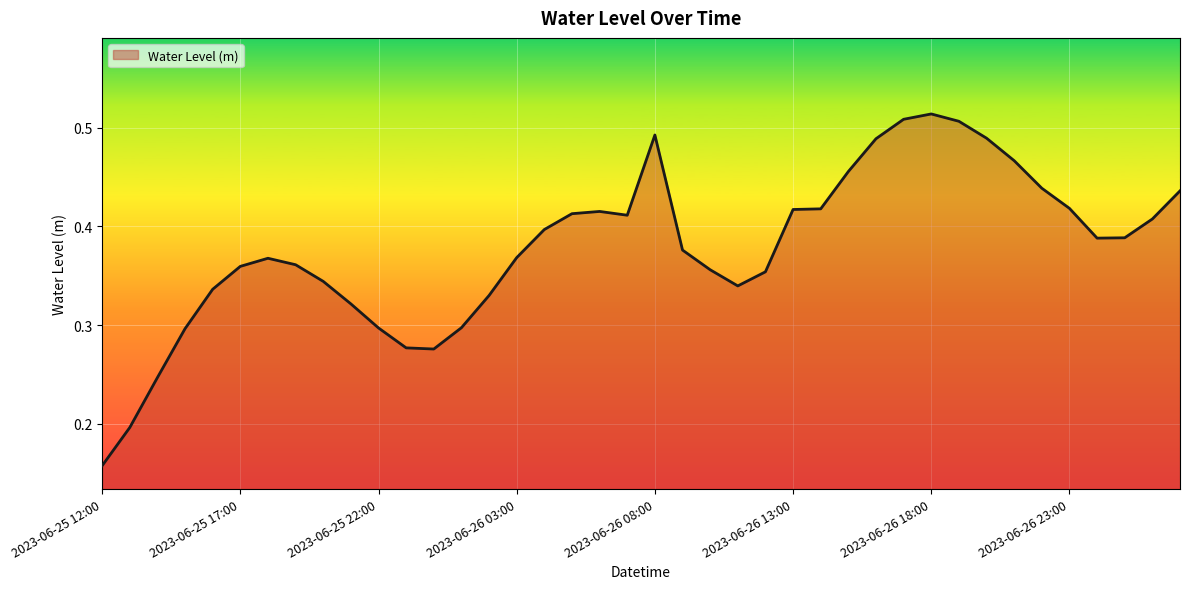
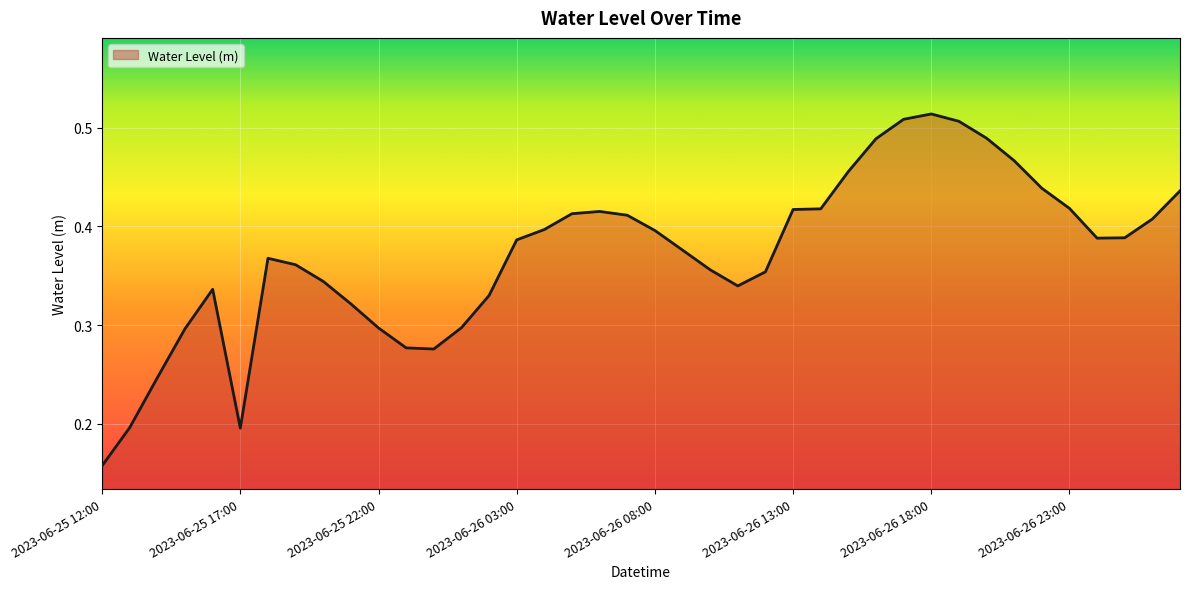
2023-06-25 17:00: 0.36 -> 0.20
2023-06-26 03:00: 0.37 -> 0.39
2023-06-26 08:00: 0.49 -> 0.40
